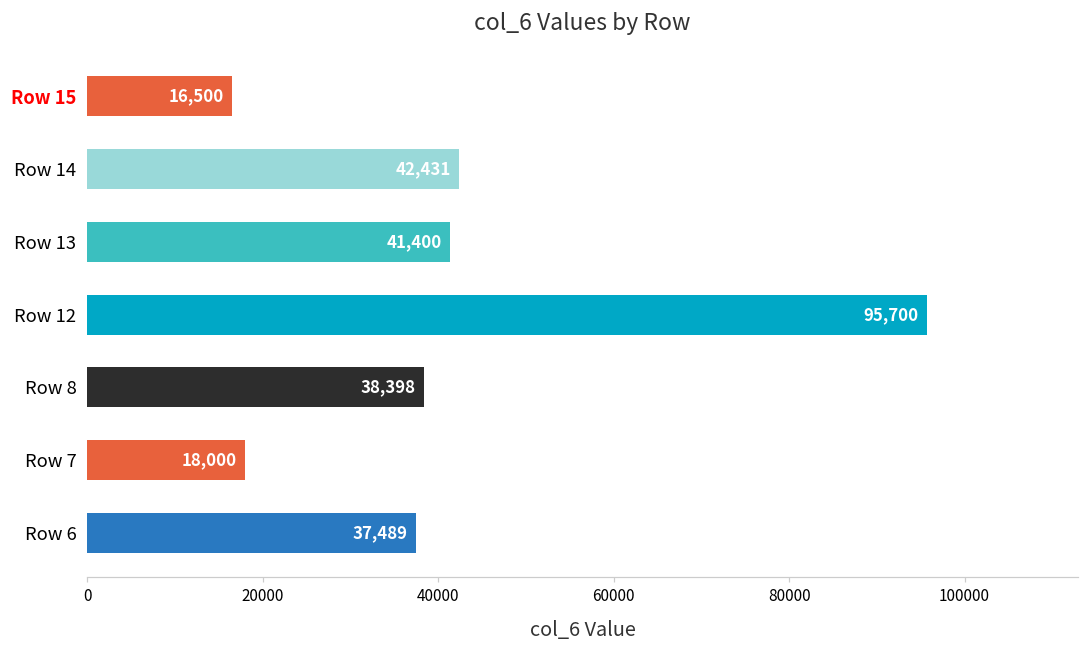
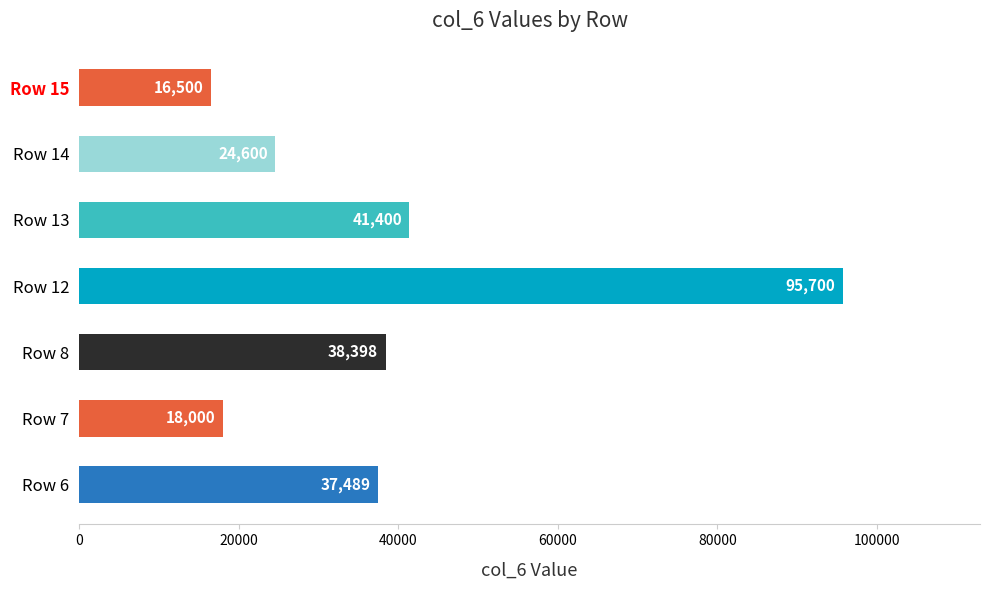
Row 14: 42,431 -> 24,600
